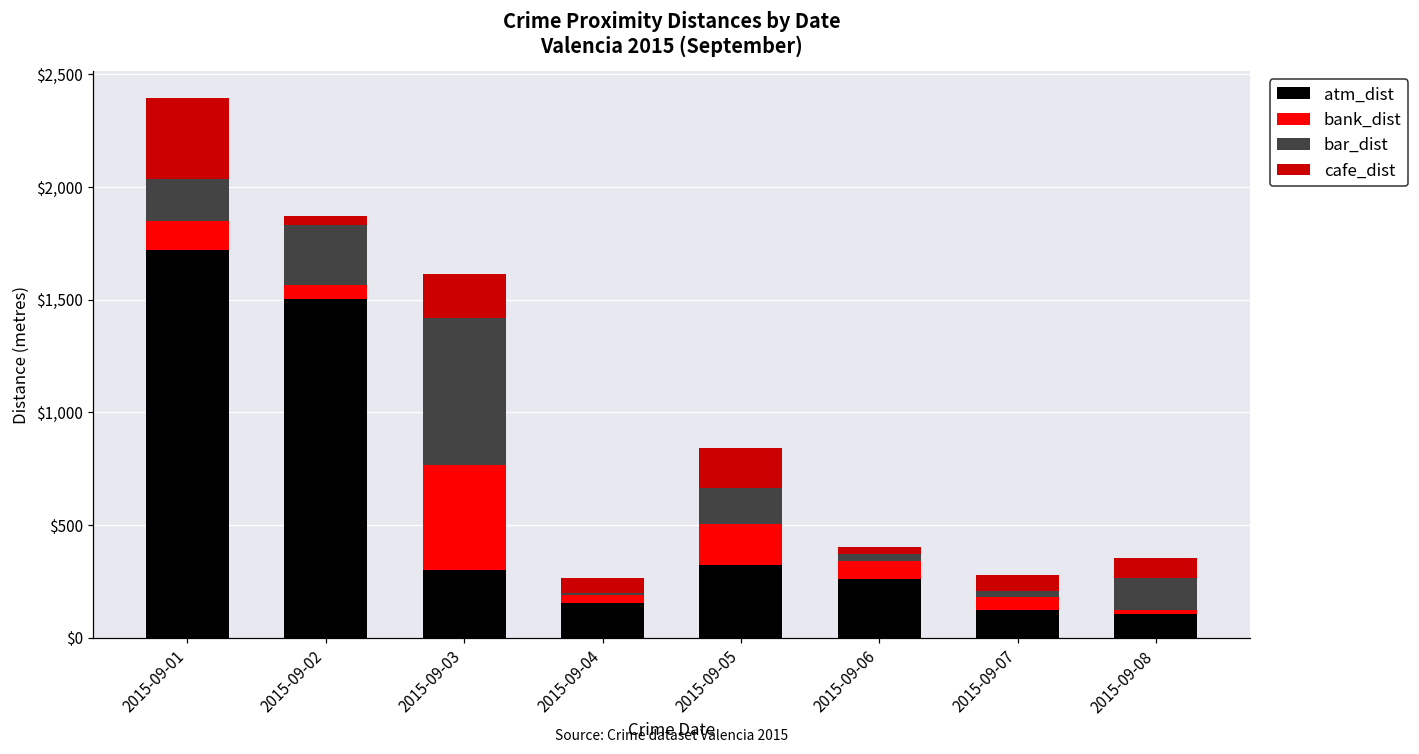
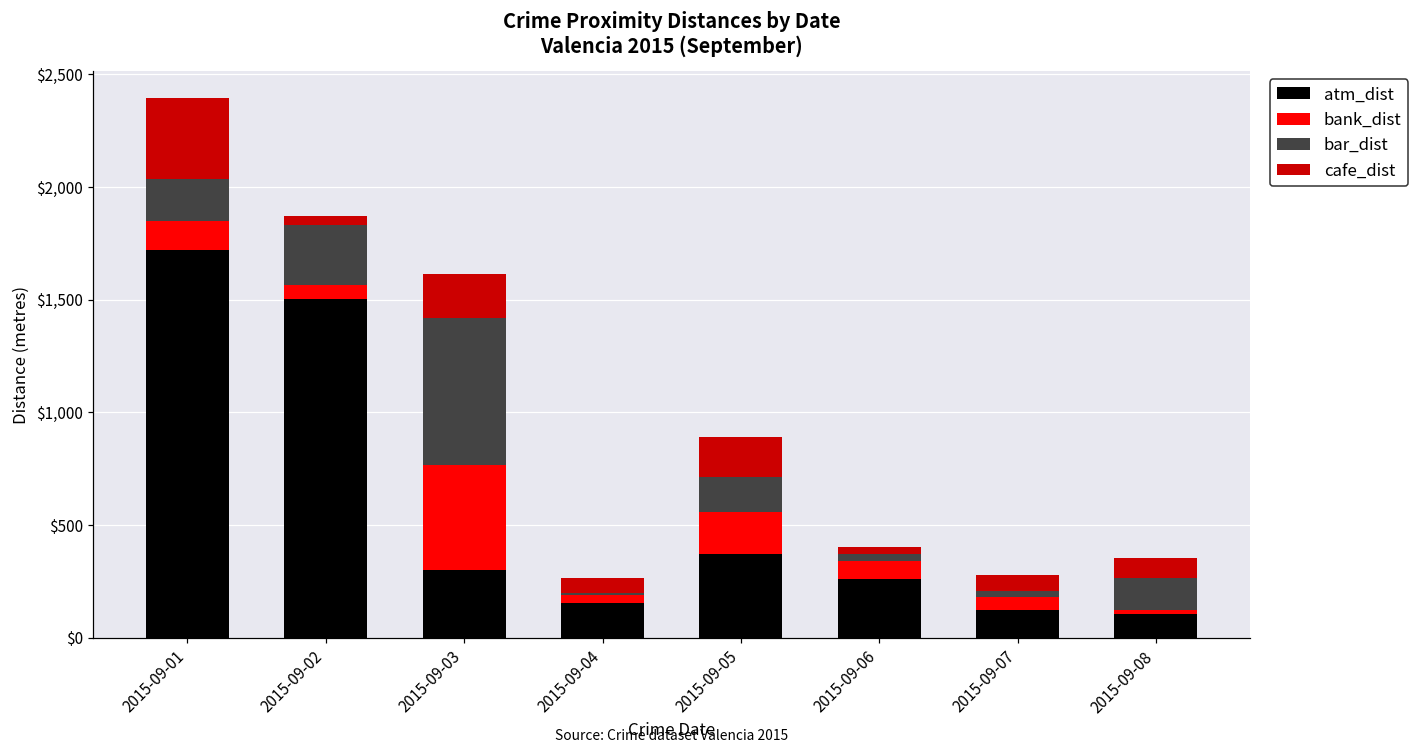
atm_dist, 2015-09-05: $320 -> $370
